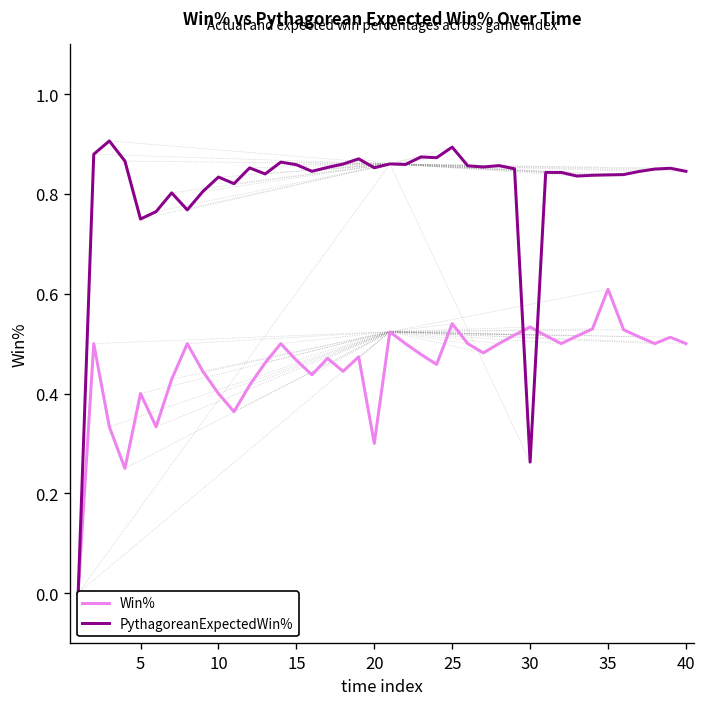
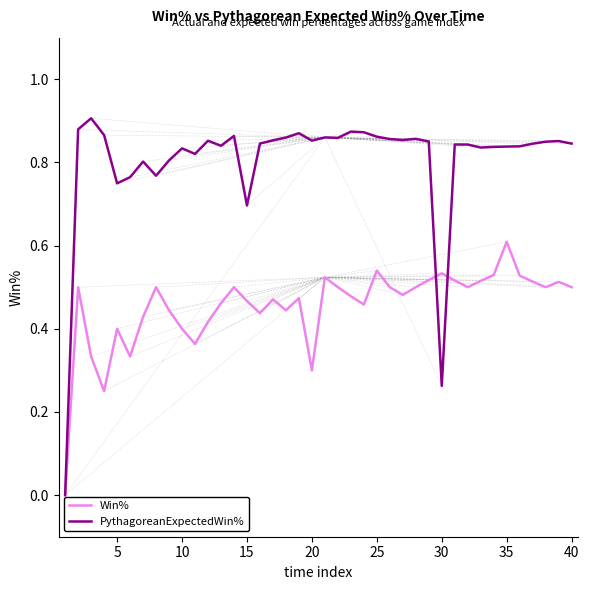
PythagoreanExpectedWin%, 15: 0.86 -> 0.70
PythagoreanExpectedWin%, 25: 0.89 -> 0.86
